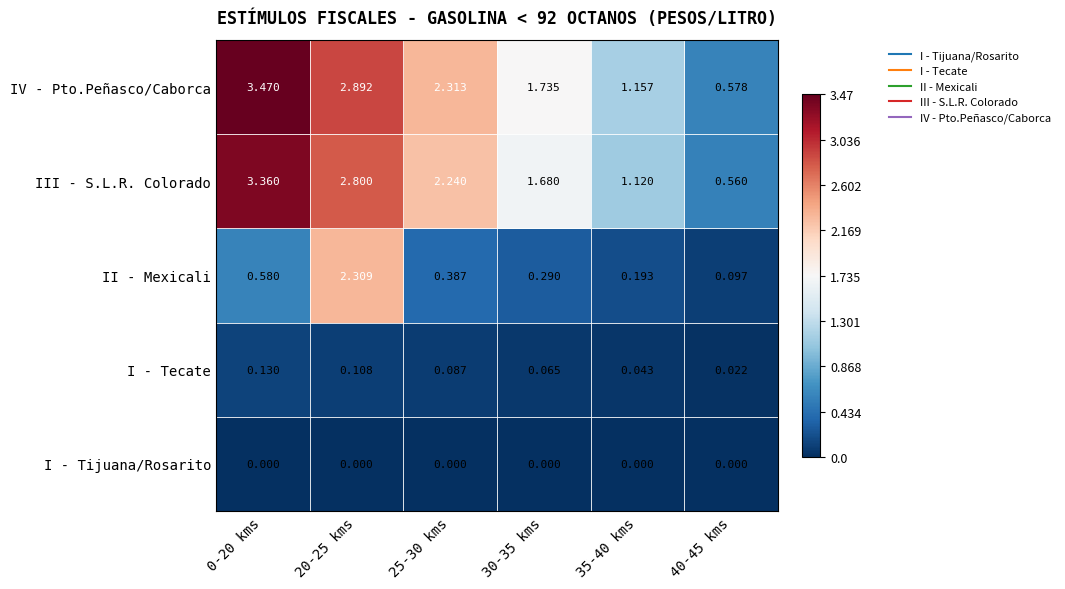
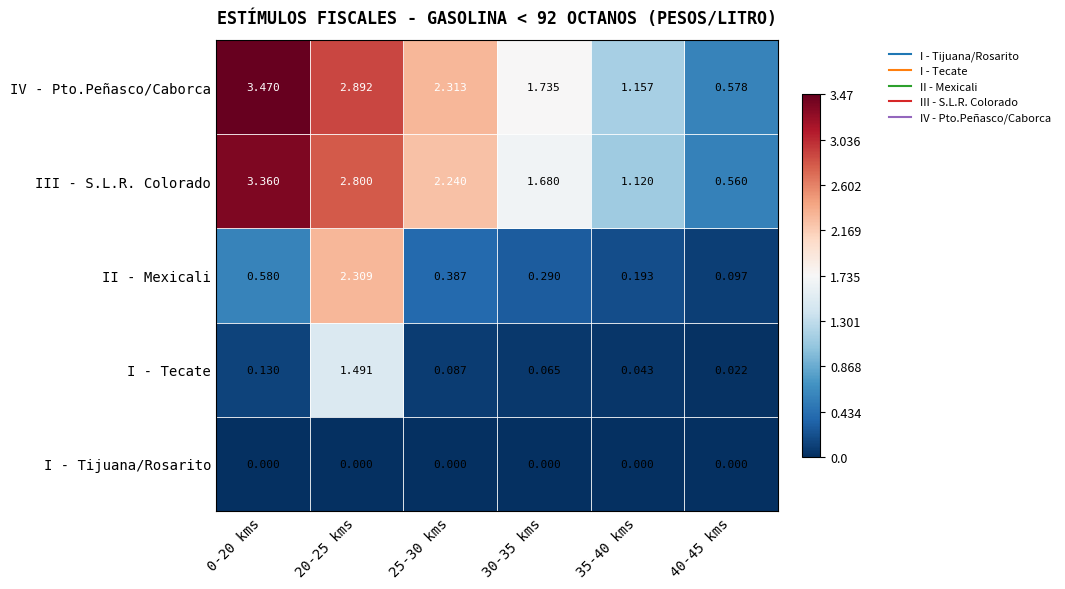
I - Tecate, 20-25 kms: 0.108 -> 1.491
